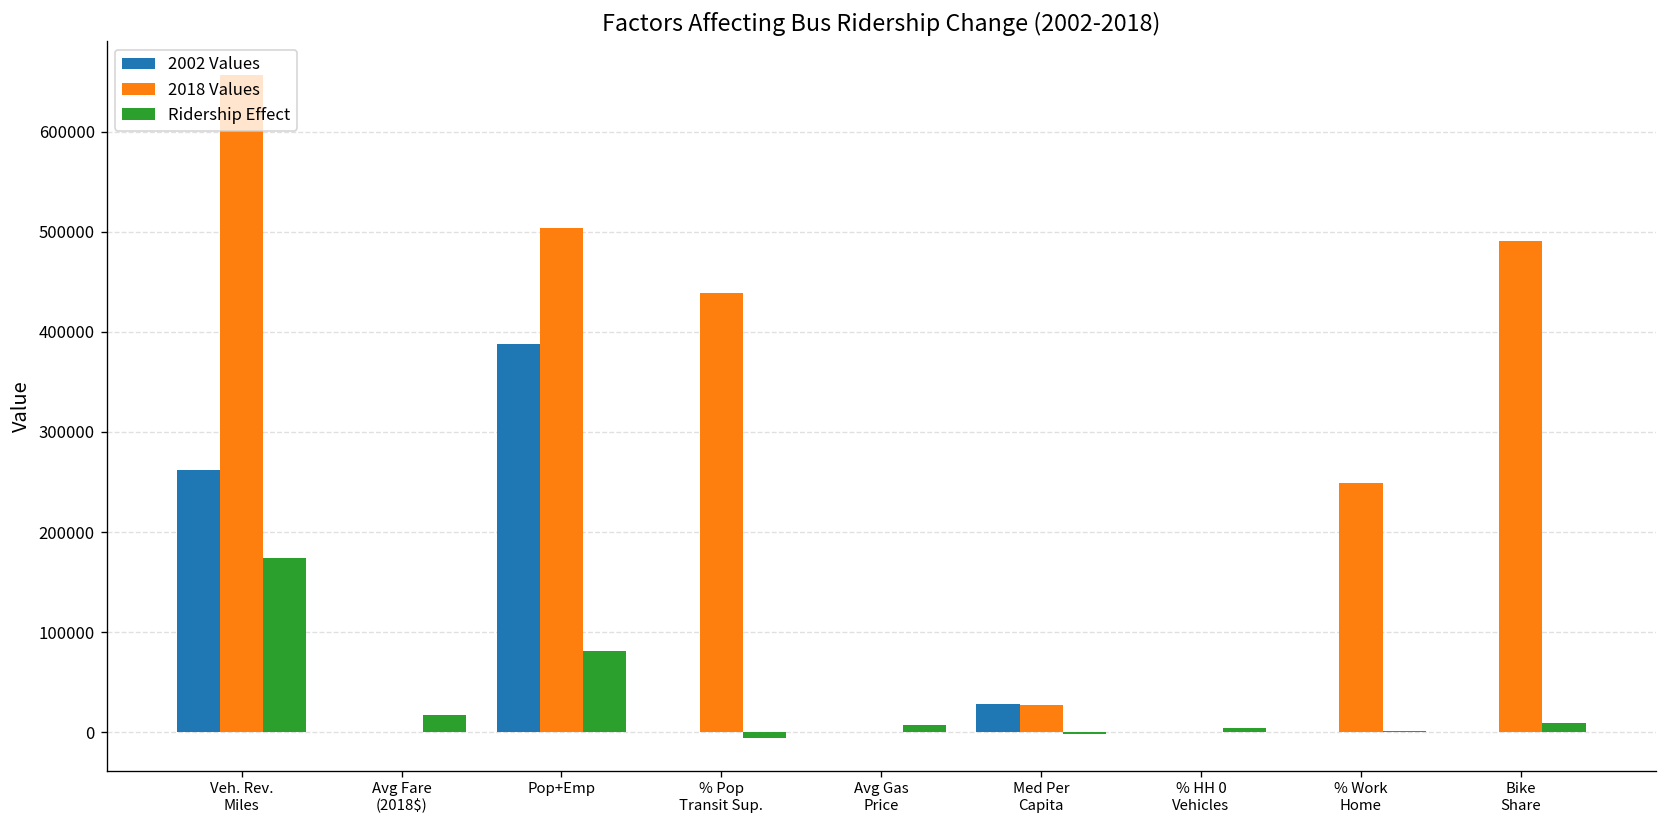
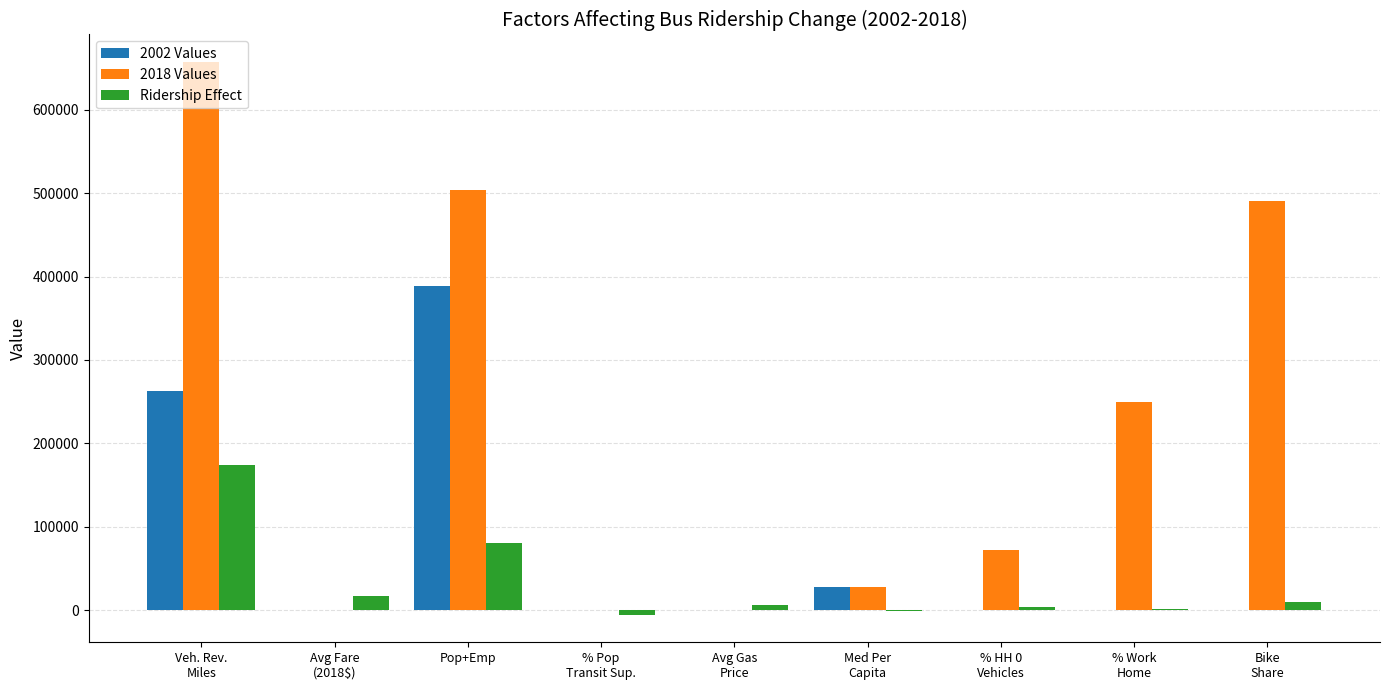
2018 Values, % Pop Transit Sup.: 440000 -> 0
2018 Values, % HH 0 Vehicles: 0 -> 70000
